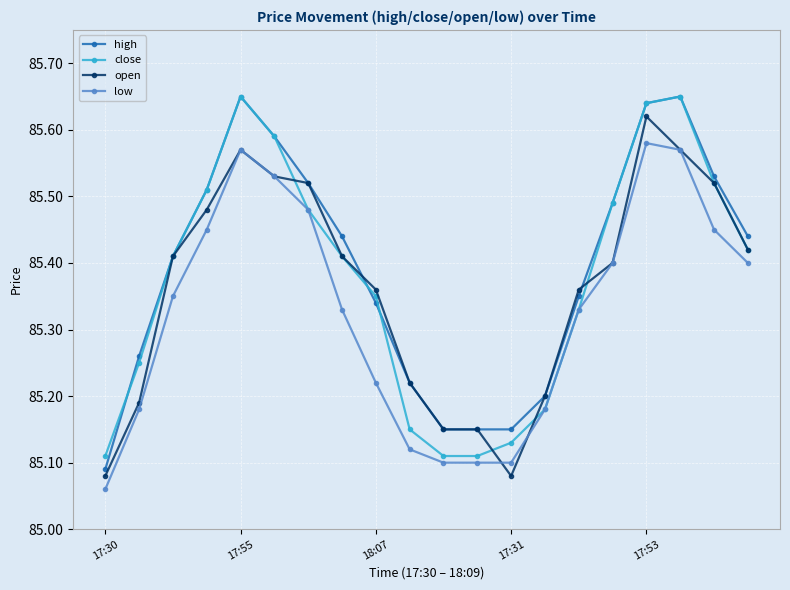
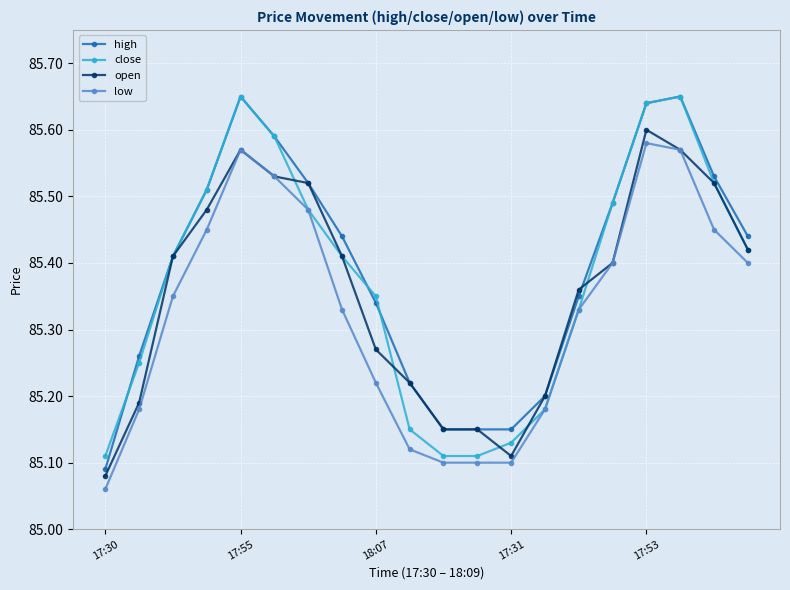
open, 18:07: 85.36 -> 85.27
open, 17:31: 85.08 -> 85.11
open, 17:53: 85.62 -> 85.60
